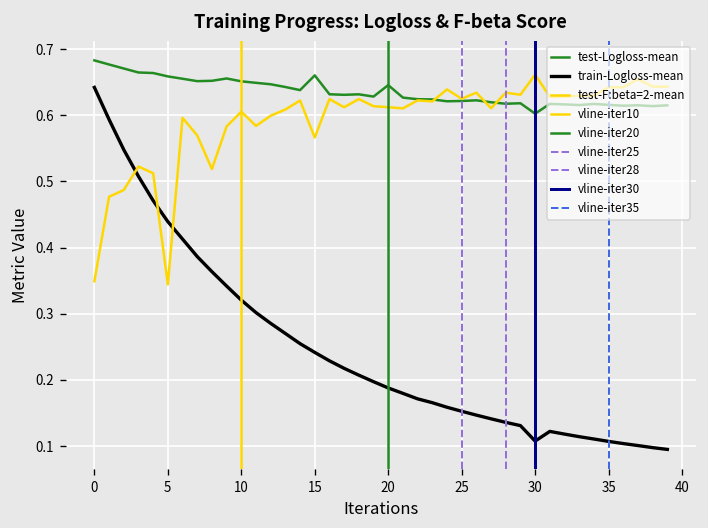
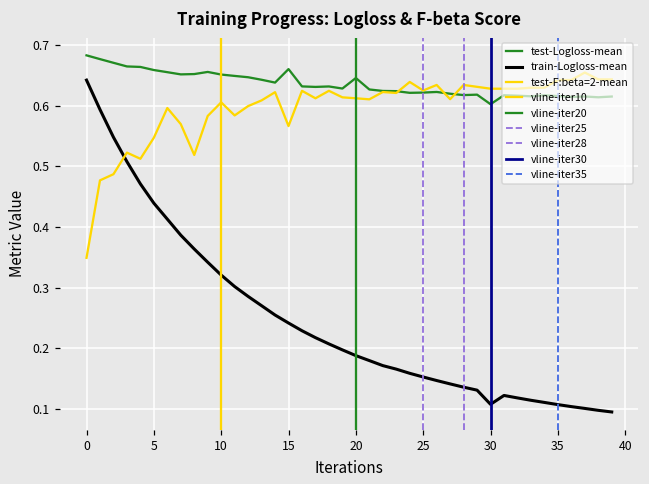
test-F:beta=2-mean, 5: 0.34 -> 0.55
test-F:beta=2-mean, 30: 0.66 -> 0.63
